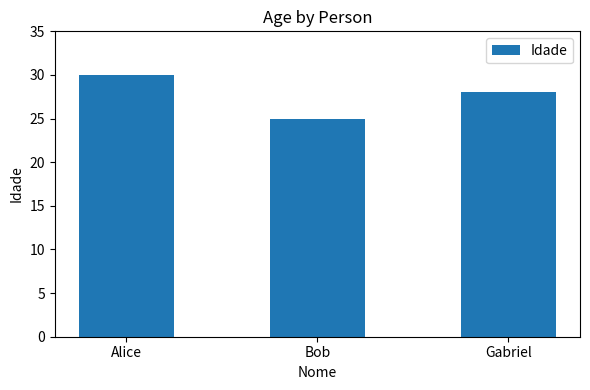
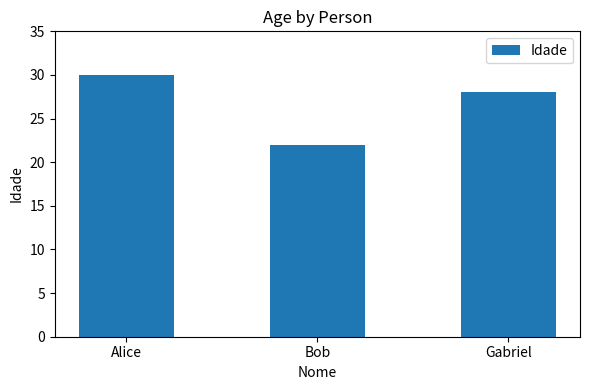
Bob: 25 -> 22
